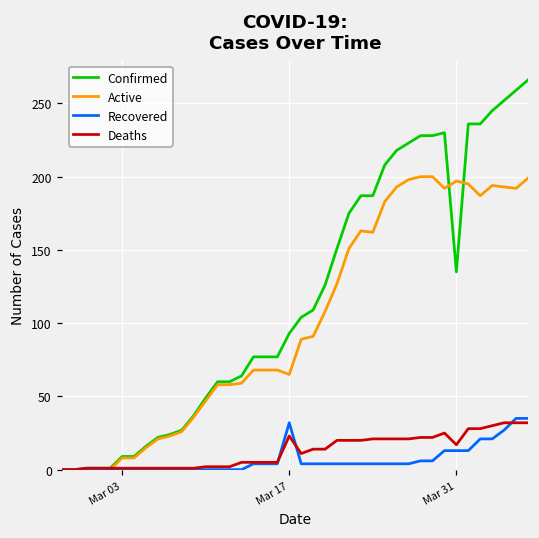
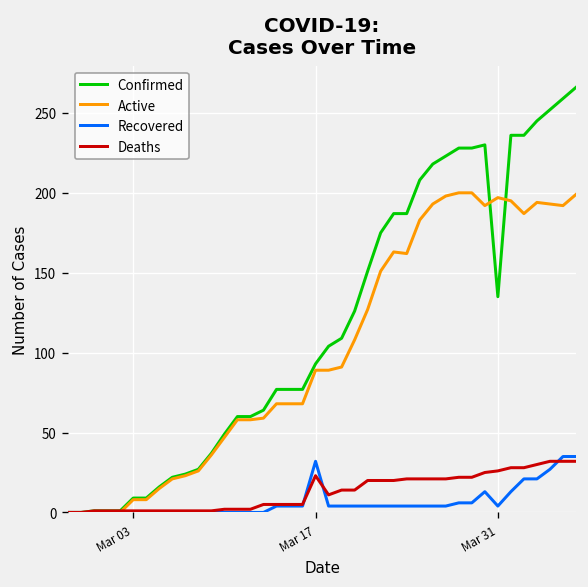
Active, Mar 17: 65 -> 89
Recovered, Mar 31: 13 -> 4
Deaths, Mar 31: 17 -> 26
